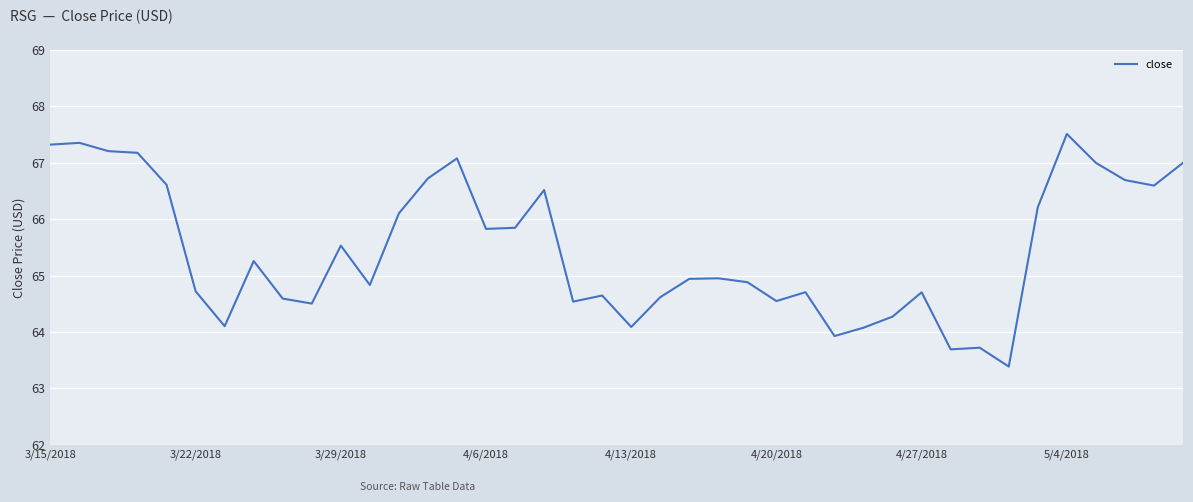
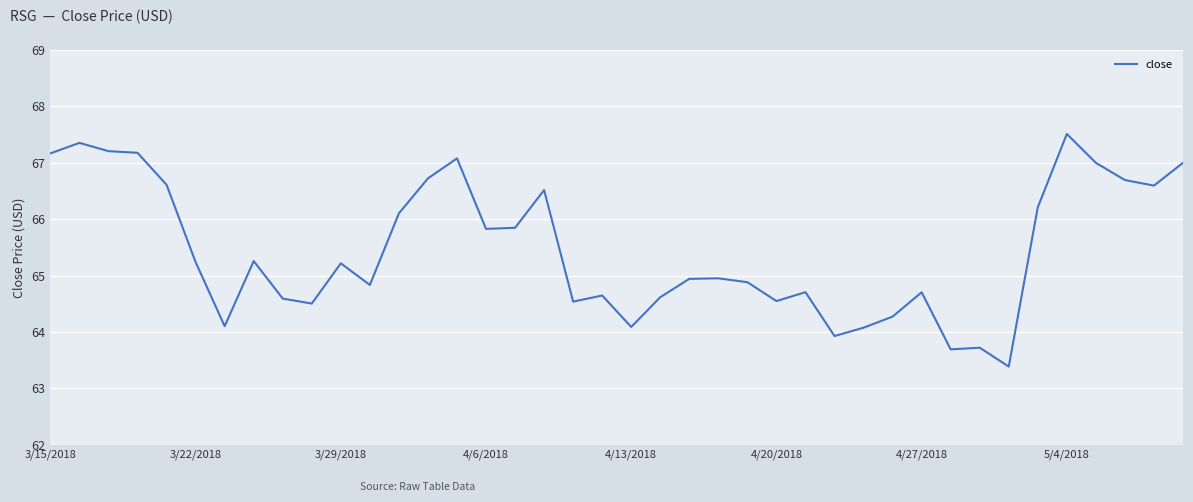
3/15/2018: 67.3 -> 67.2
3/22/2018: 64.7 -> 65.2
3/29/2018: 65.5 -> 65.2
